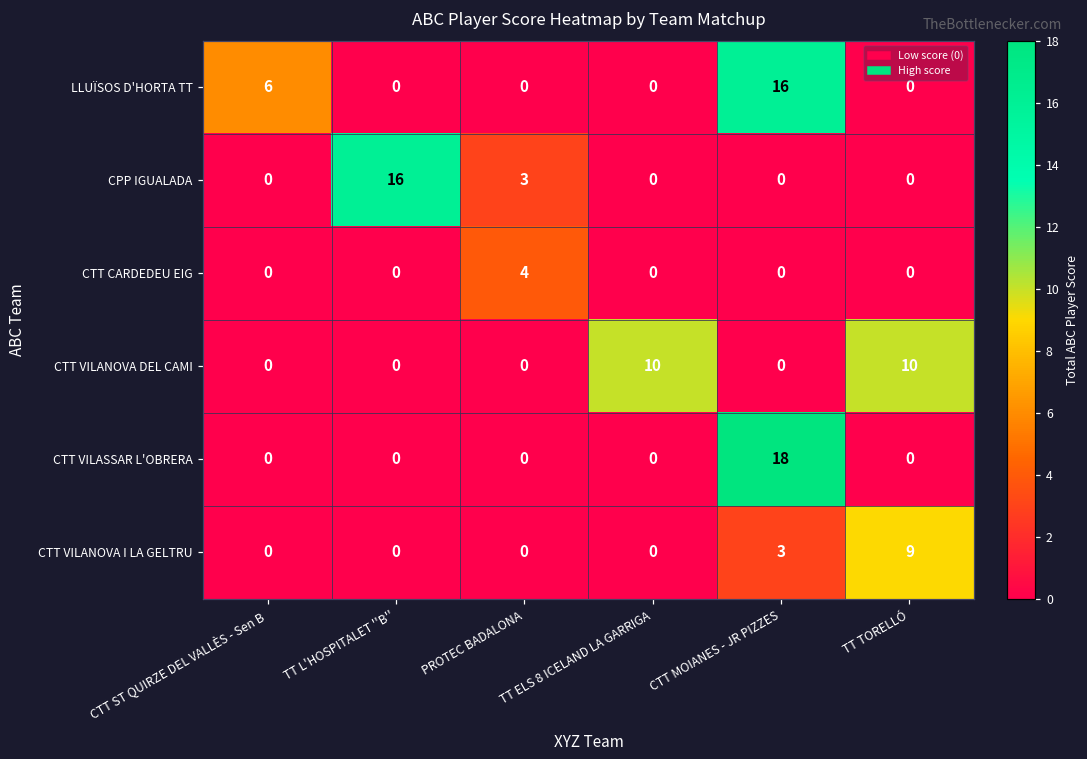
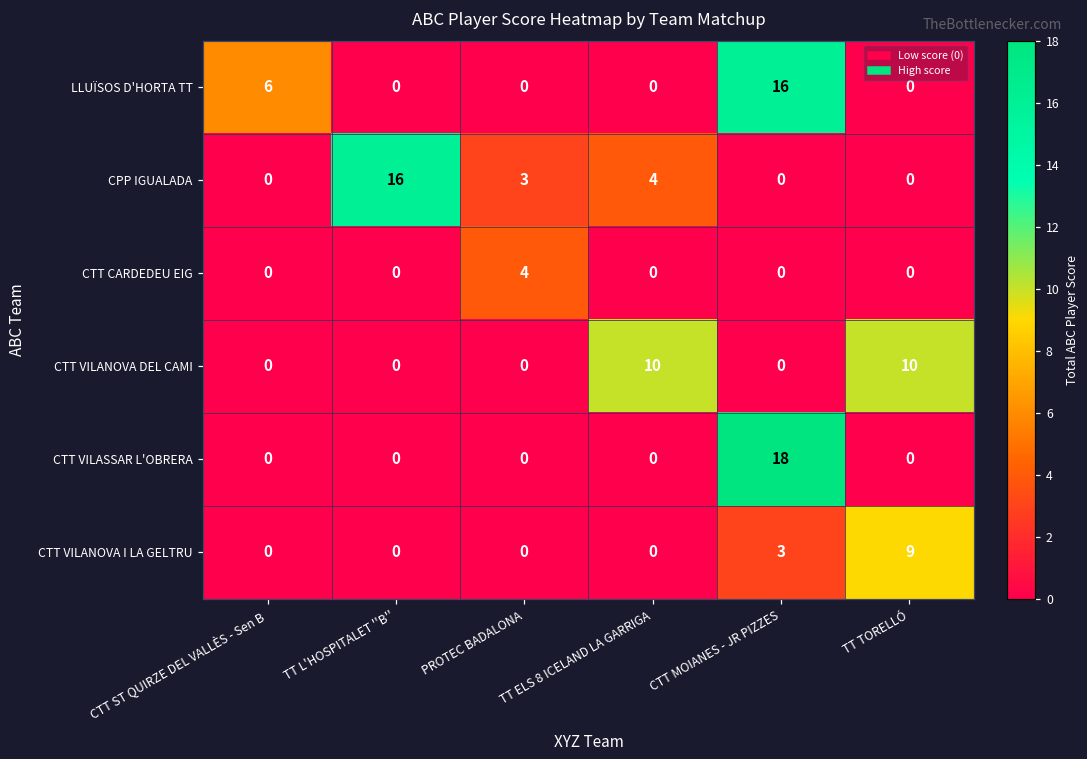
CPP IGUALADA, TT ELS 8 ICELAND LA GARRIGA: 0 -> 4
